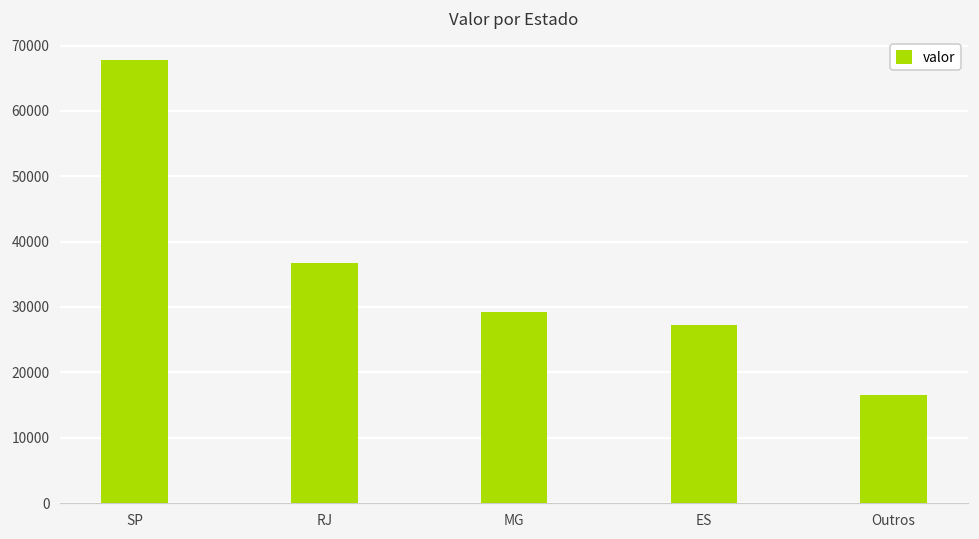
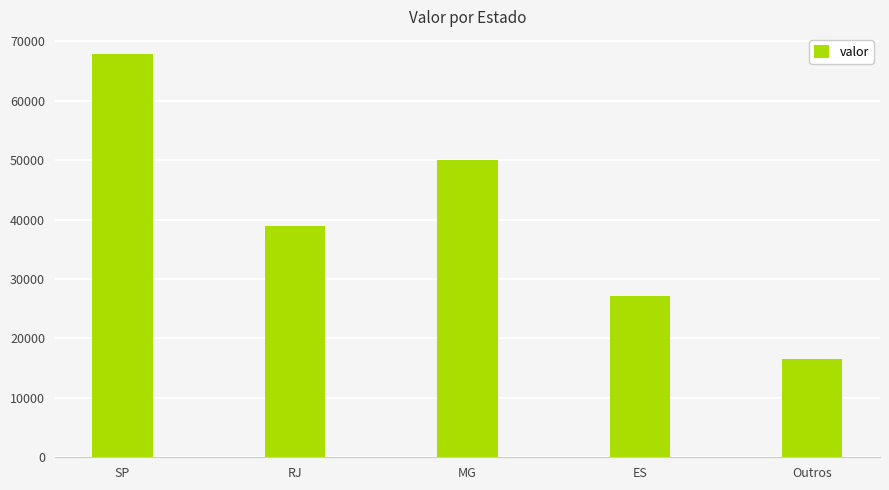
RJ: 37000 -> 39000
MG: 29000 -> 50000
